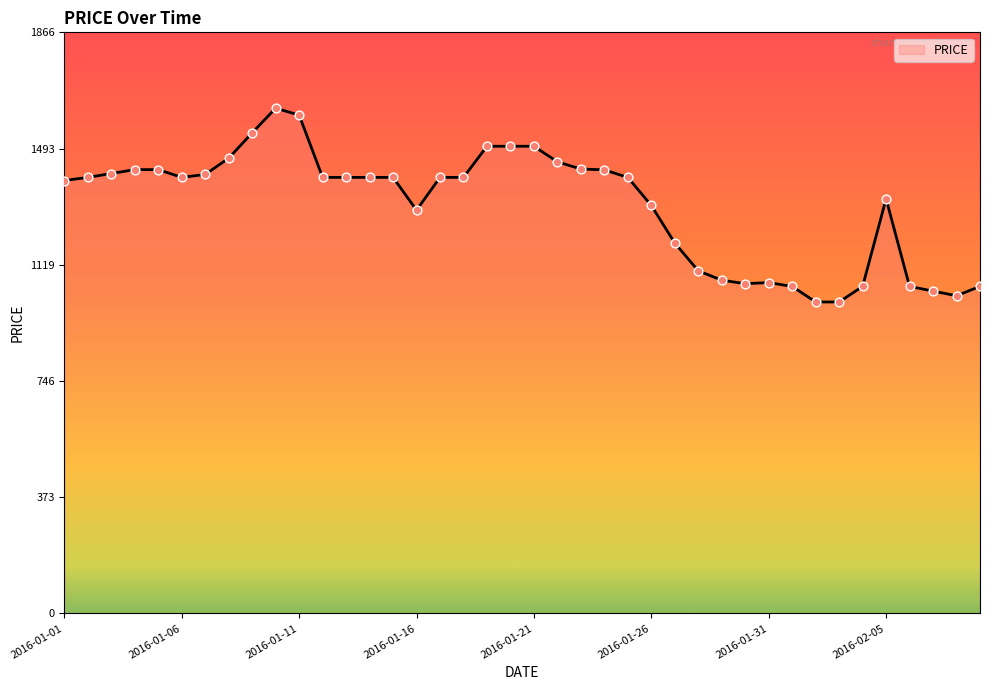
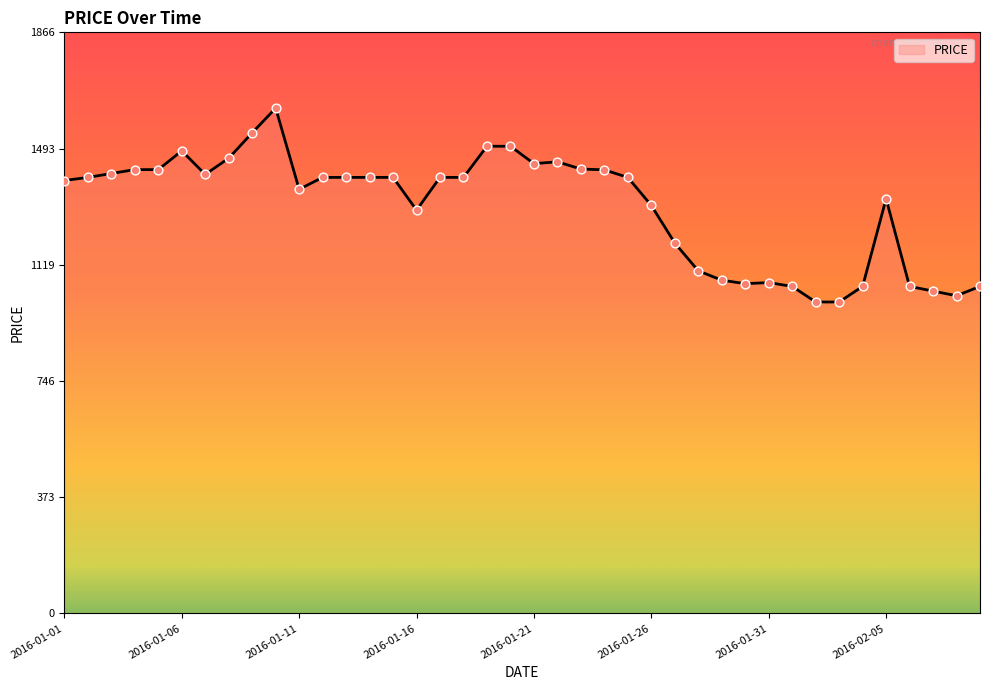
2016-01-06: 1400 -> 1490
2016-01-11: 1600 -> 1360
2016-01-21: 1500 -> 1440
